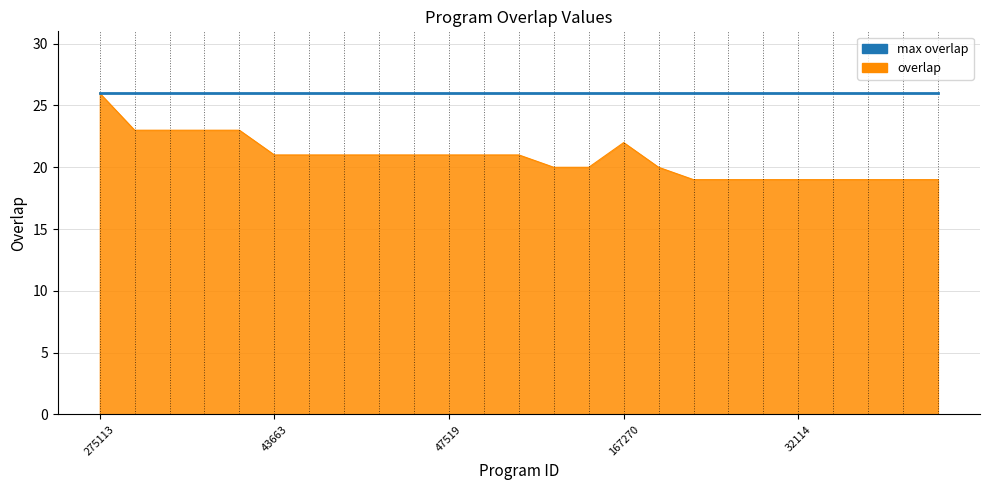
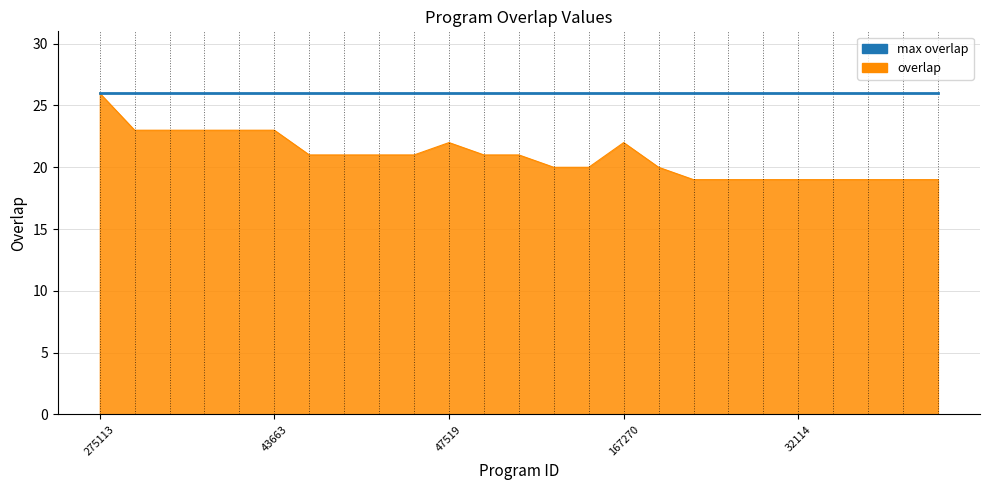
overlap, 43663: 21 -> 23
overlap, 47519: 21 -> 22
